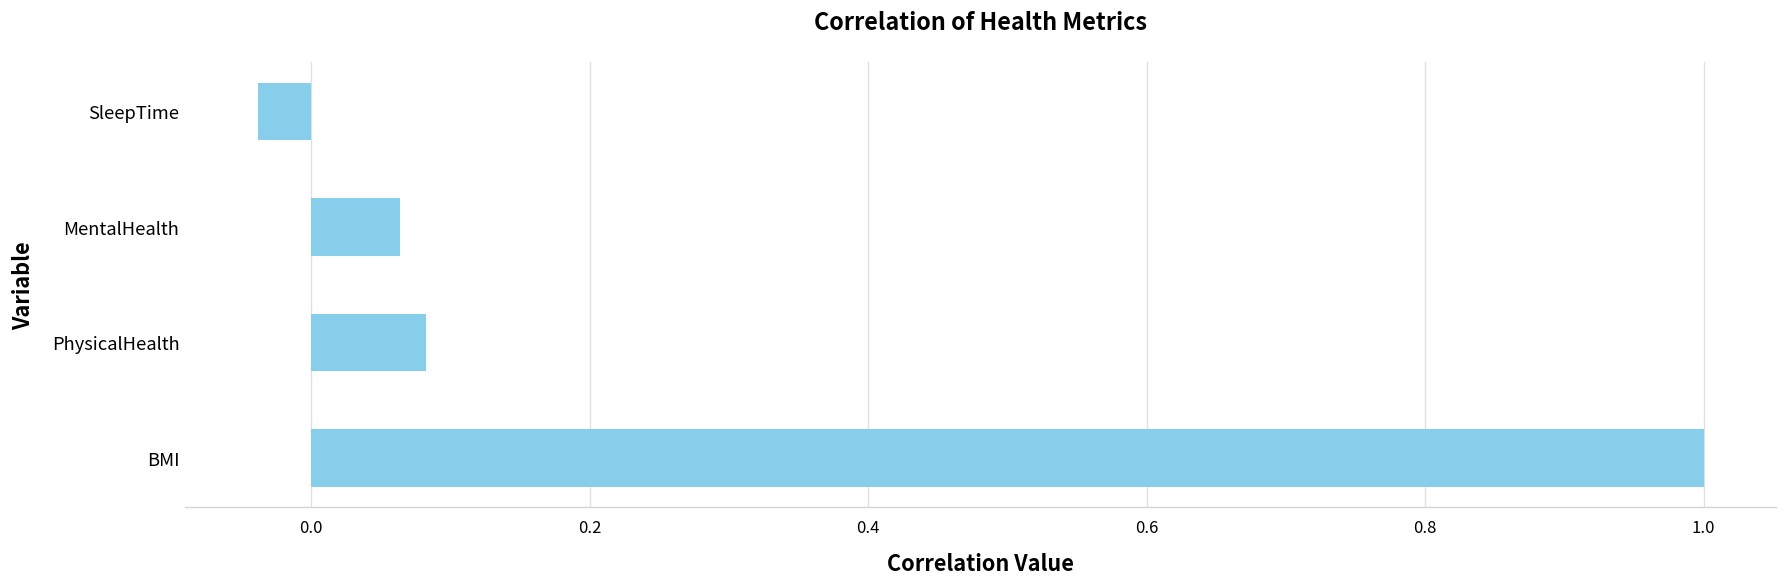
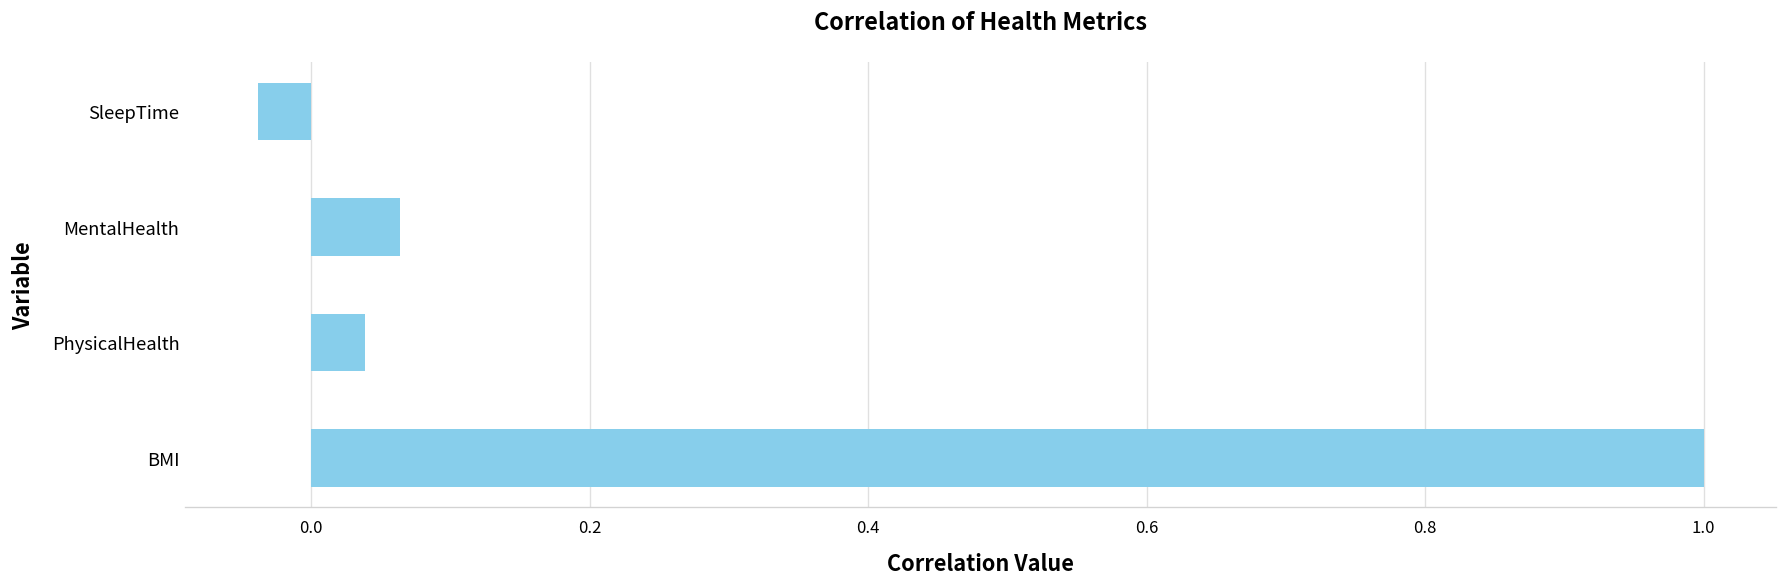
PhysicalHealth: 0.082 -> 0.038
